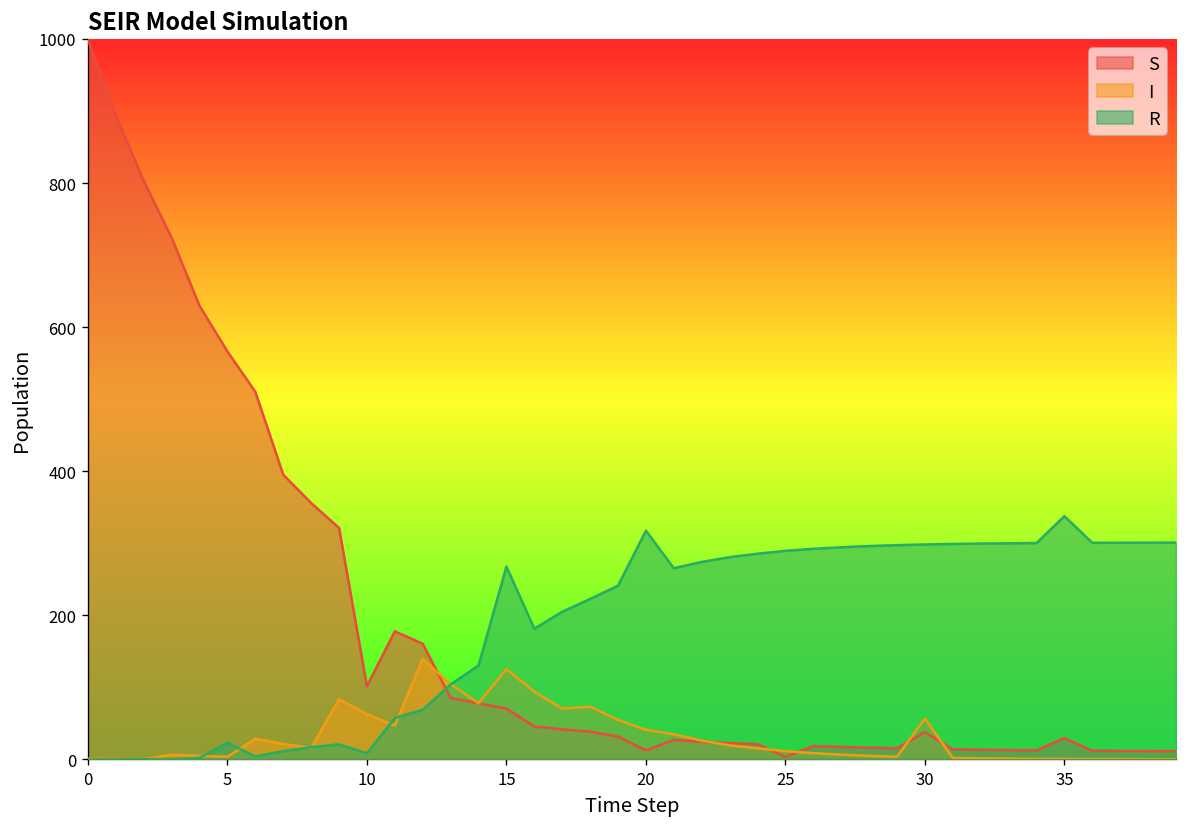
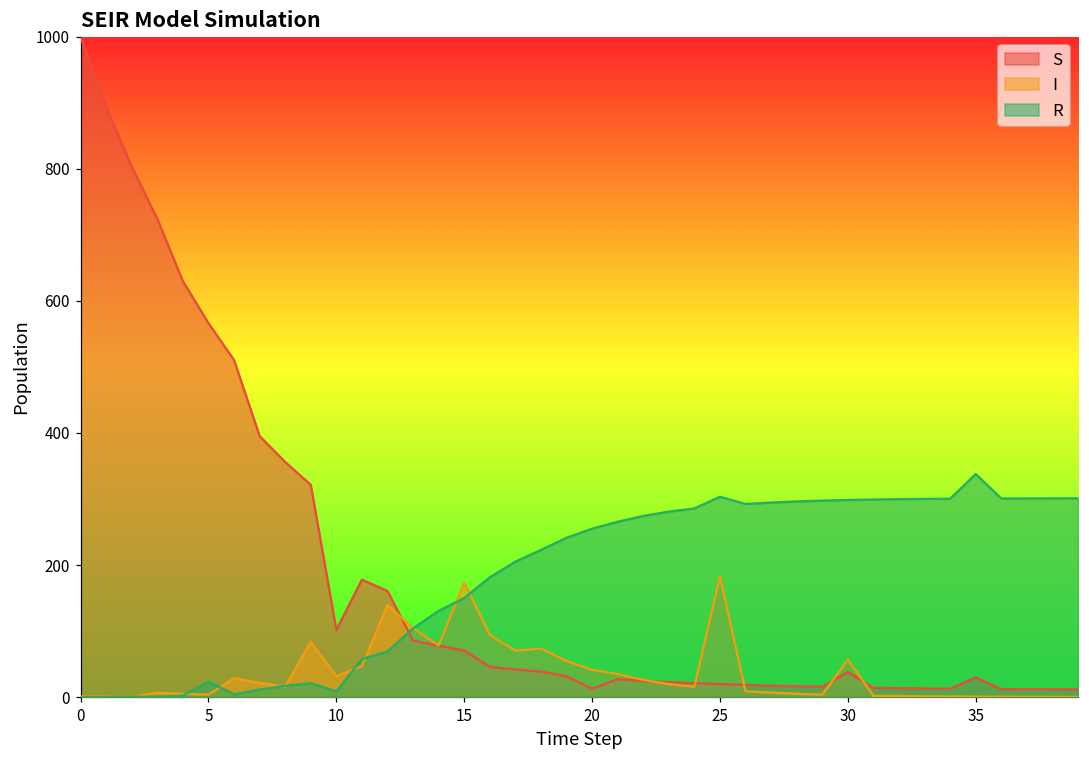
I, 10: 60 -> 30
I, 15: 130 -> 170
R, 15: 270 -> 150
R, 20: 320 -> 250
S, 25: 0 -> 20
I, 25: 10 -> 180
R, 25: 290 -> 300
